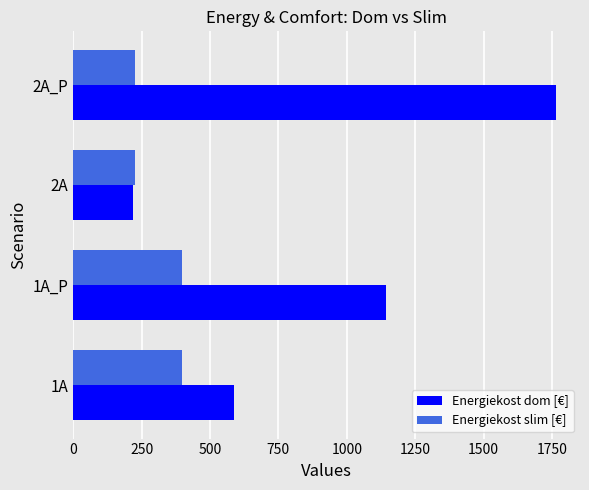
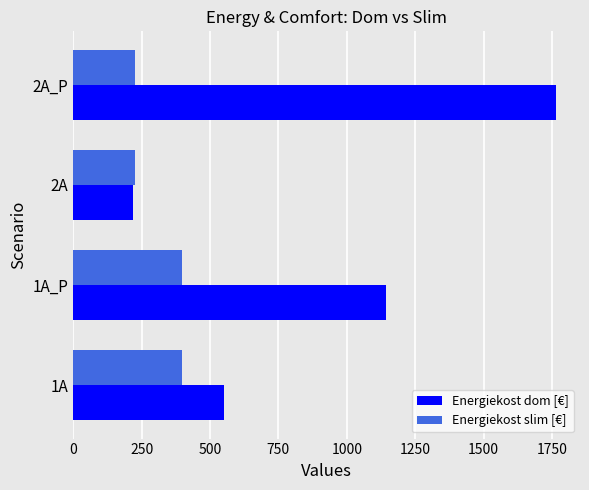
Energiekost dom [€], 1A: 590 -> 550
